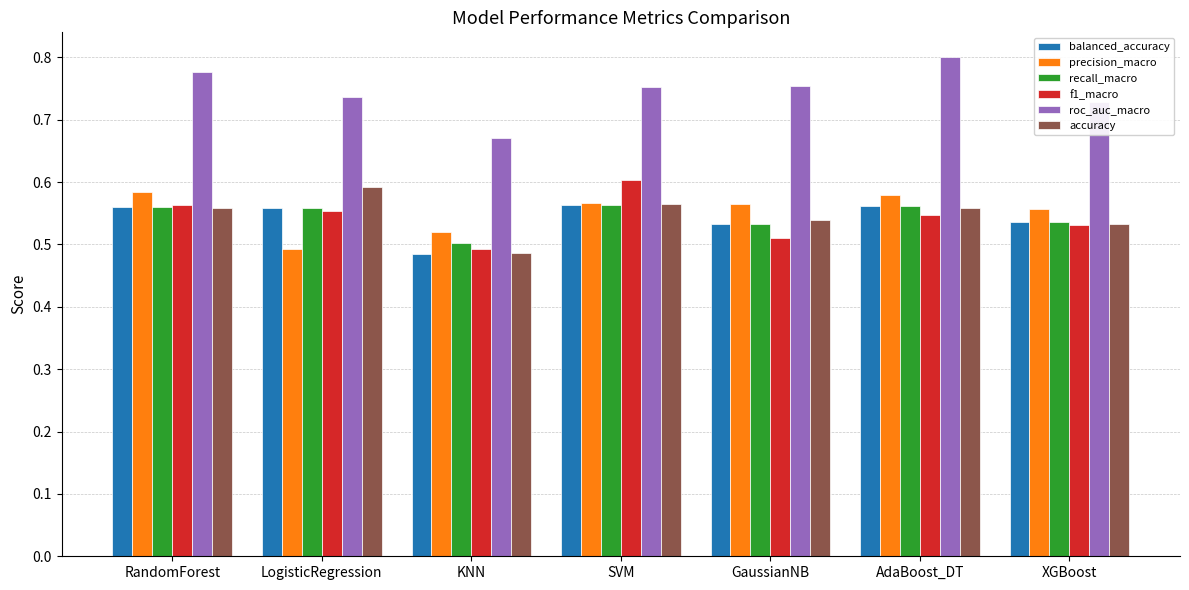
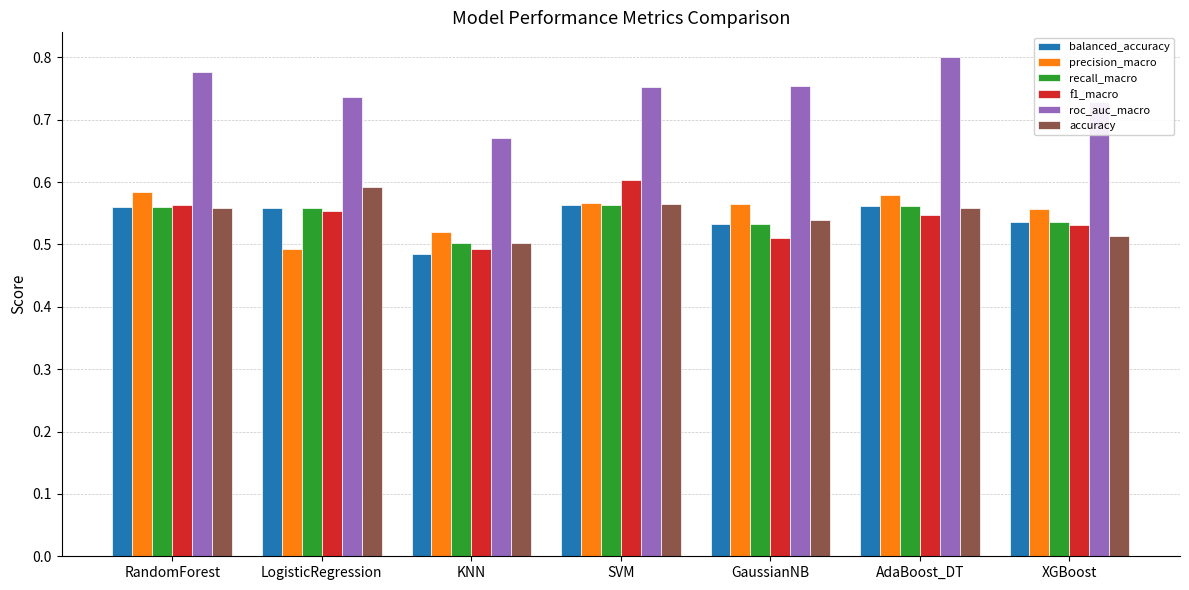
accuracy, KNN: 0.49 -> 0.50
accuracy, XGBoost: 0.53 -> 0.51
